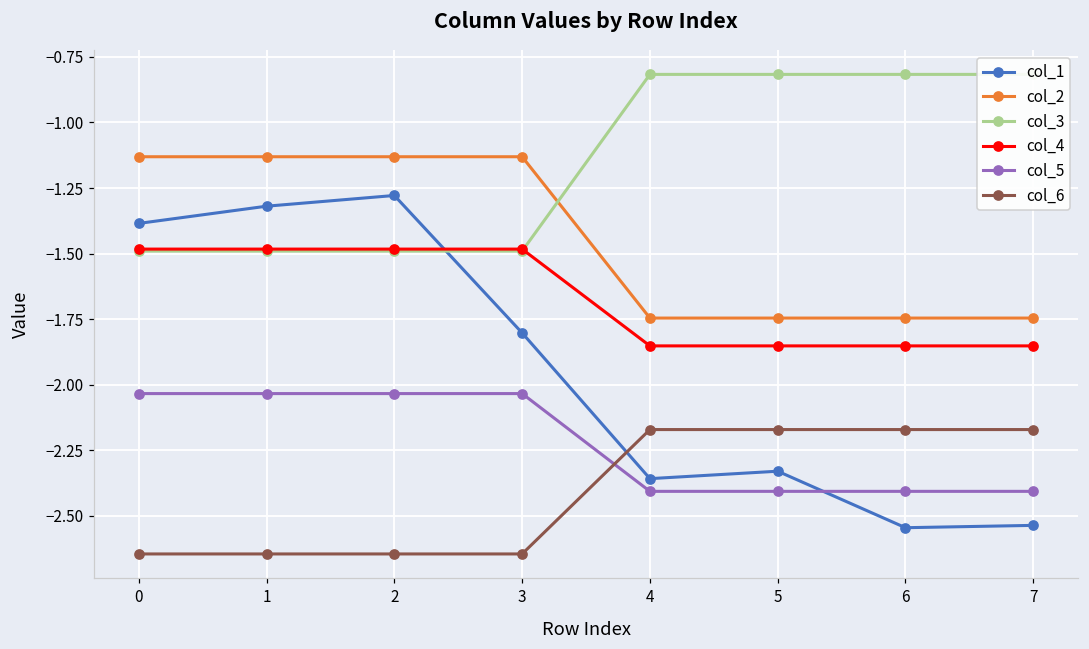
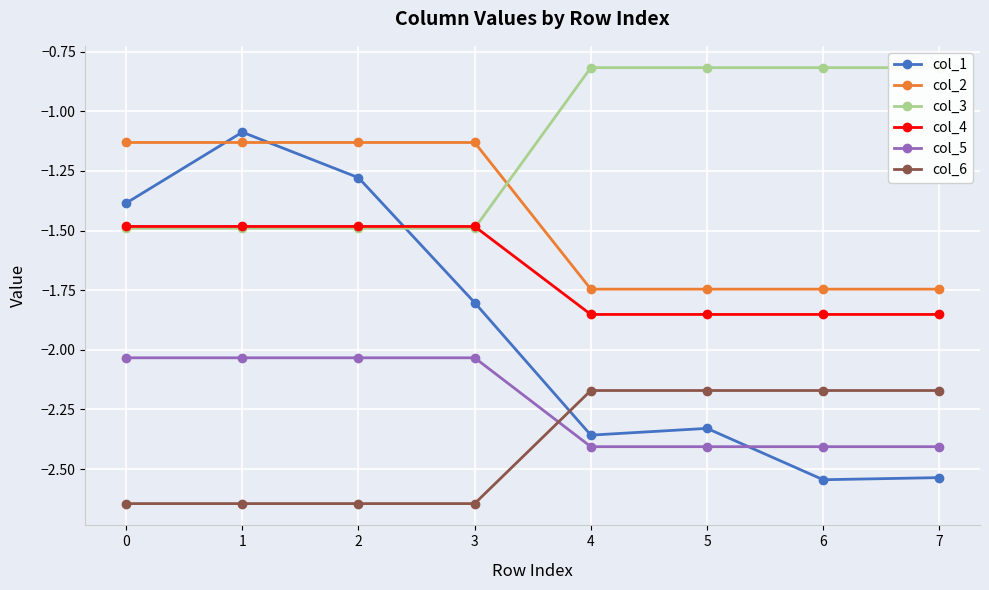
col_1, 1: -1.32 -> -1.09
